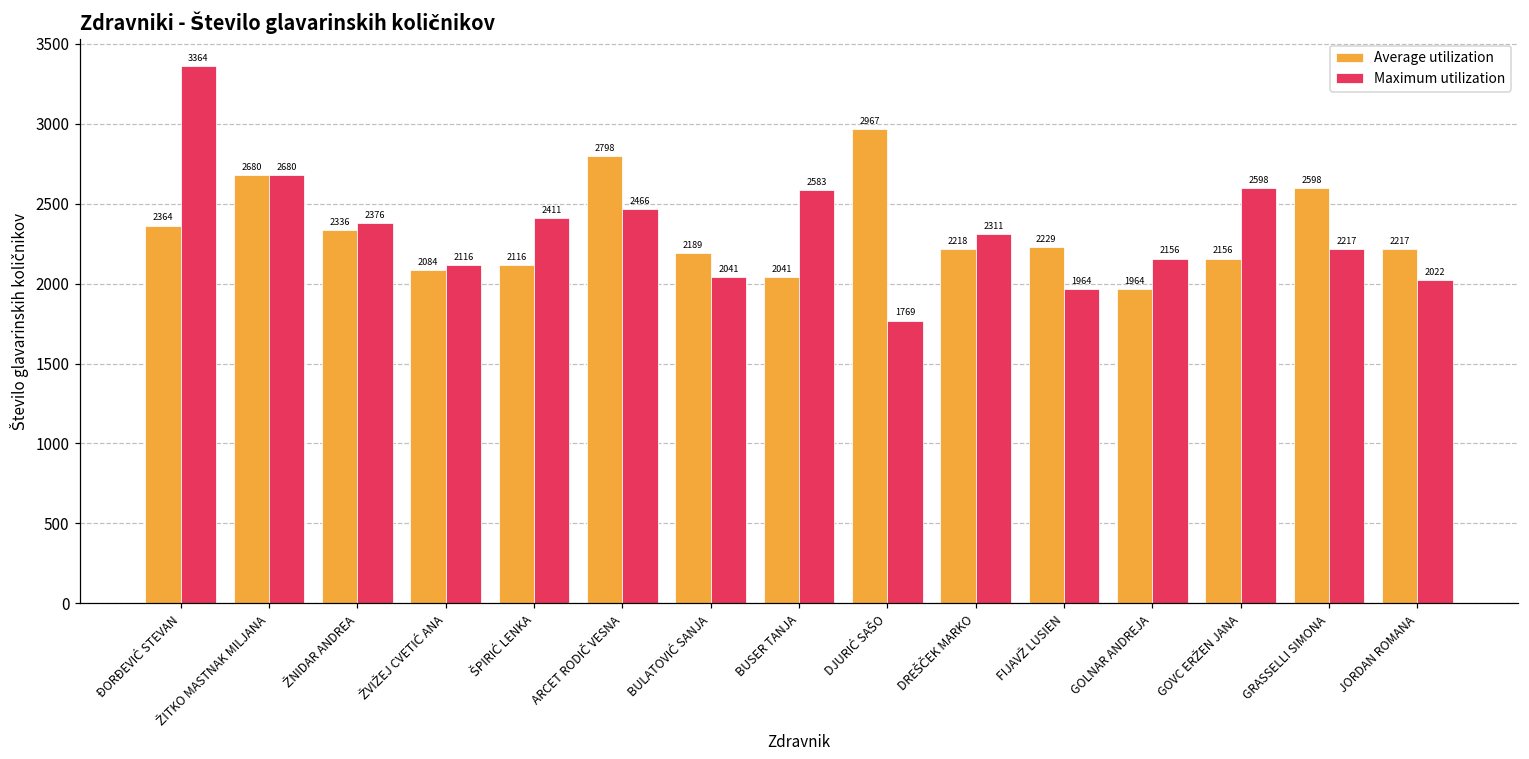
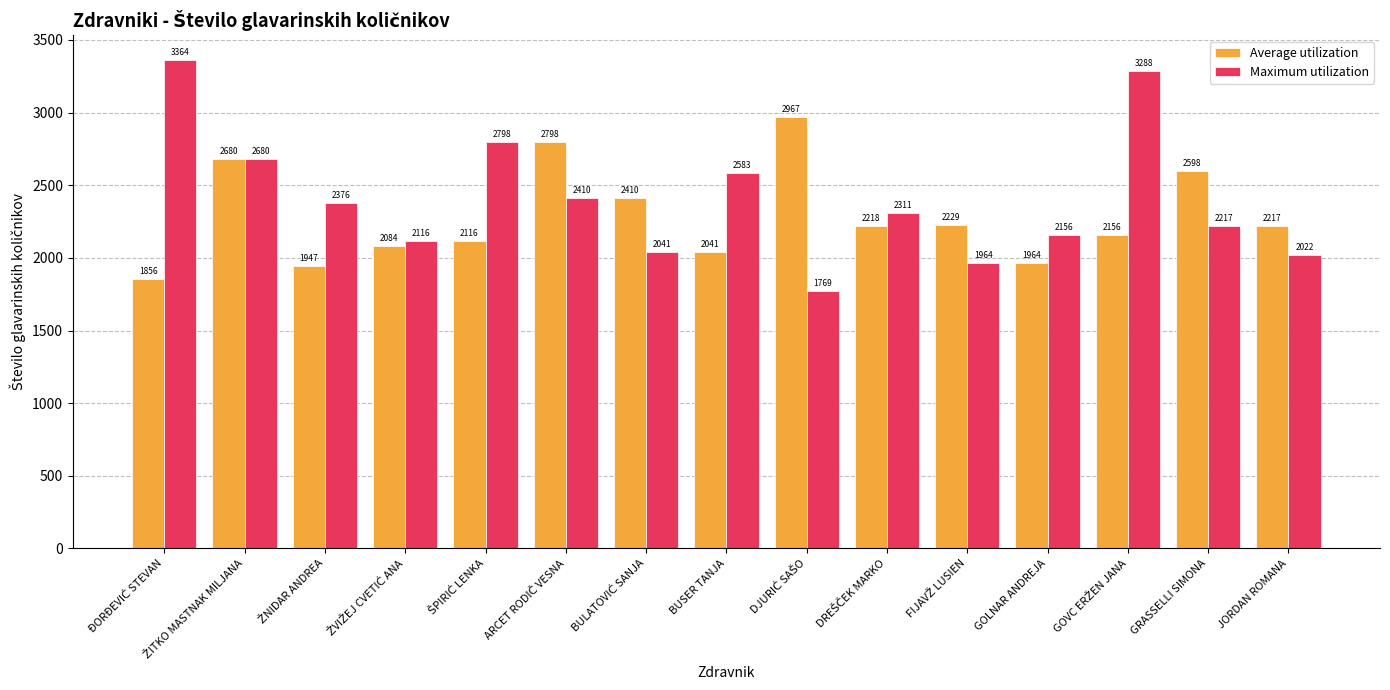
Average utilization, ĐORĐEVIĆ STEVAN: 2364 -> 1856
Average utilization, ŽNIDAR ANDREA: 2336 -> 1947
Maximum utilization, ŠPIRIĆ LENKA: 2411 -> 2798
Maximum utilization, ARCET RODIČ VESNA: 2466 -> 2410
Average utilization, BULATOVIĆ SANJA: 2189 -> 2410
Maximum utilization, GOVC ERŽEN JANA: 2598 -> 3288
